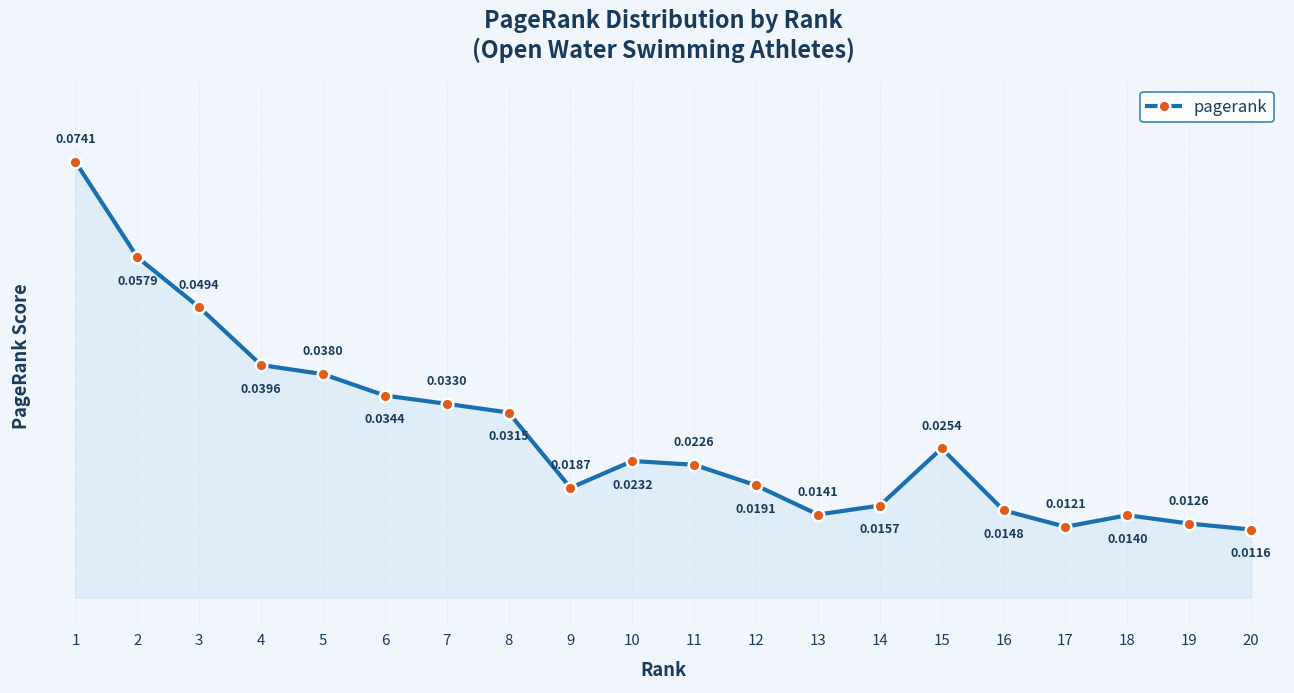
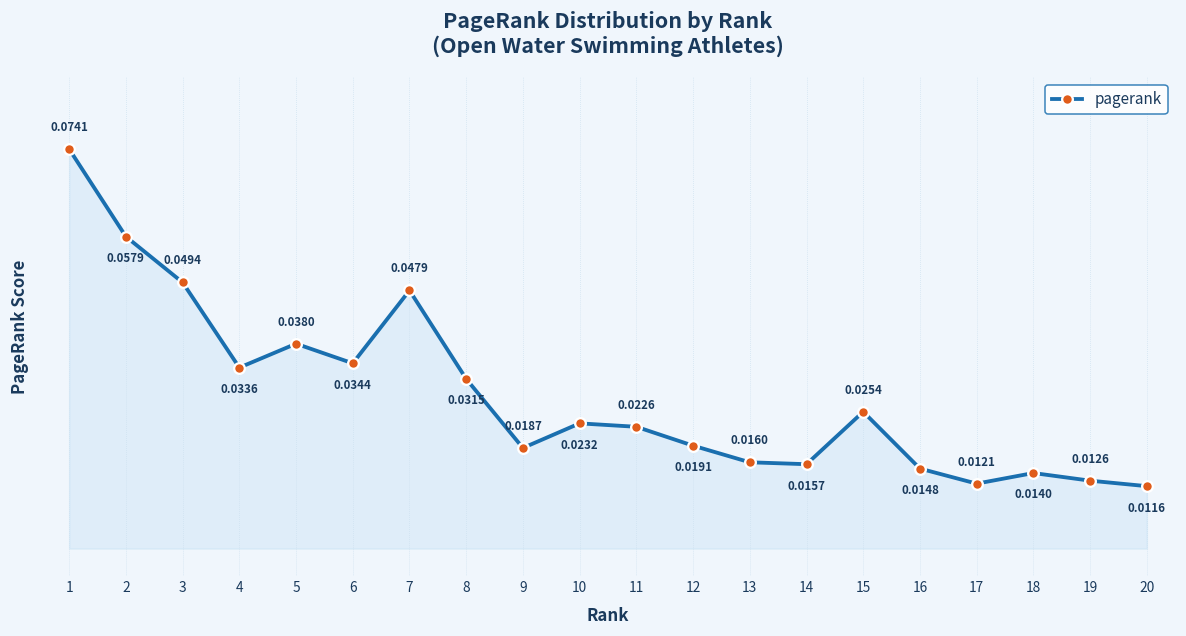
4: 0.0396 -> 0.0336
7: 0.0330 -> 0.0479
13: 0.0141 -> 0.0160
